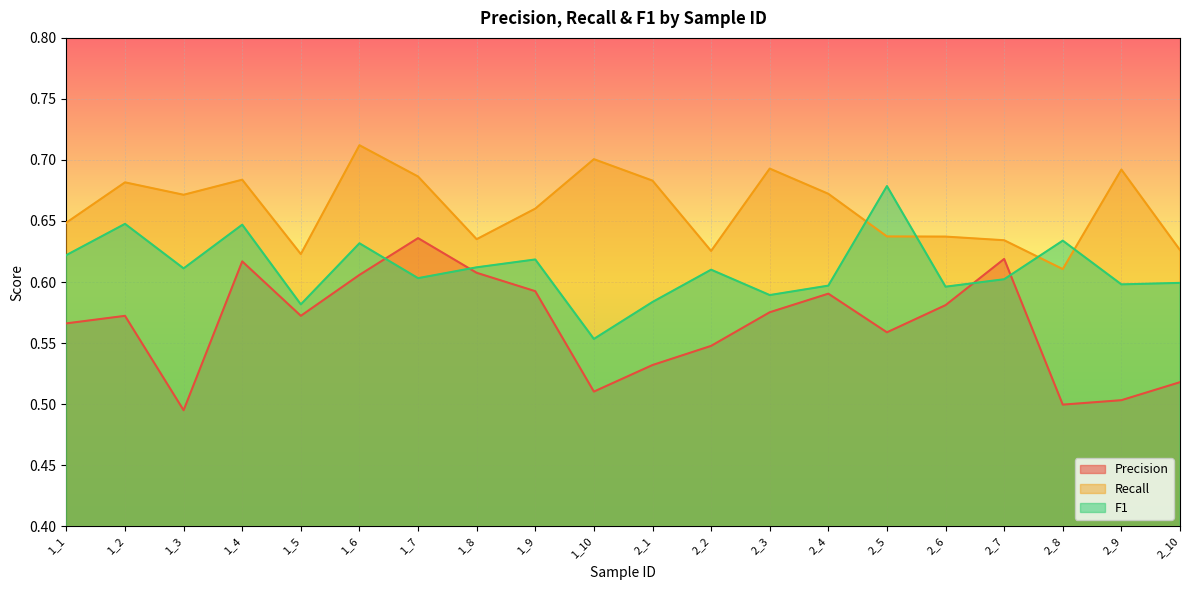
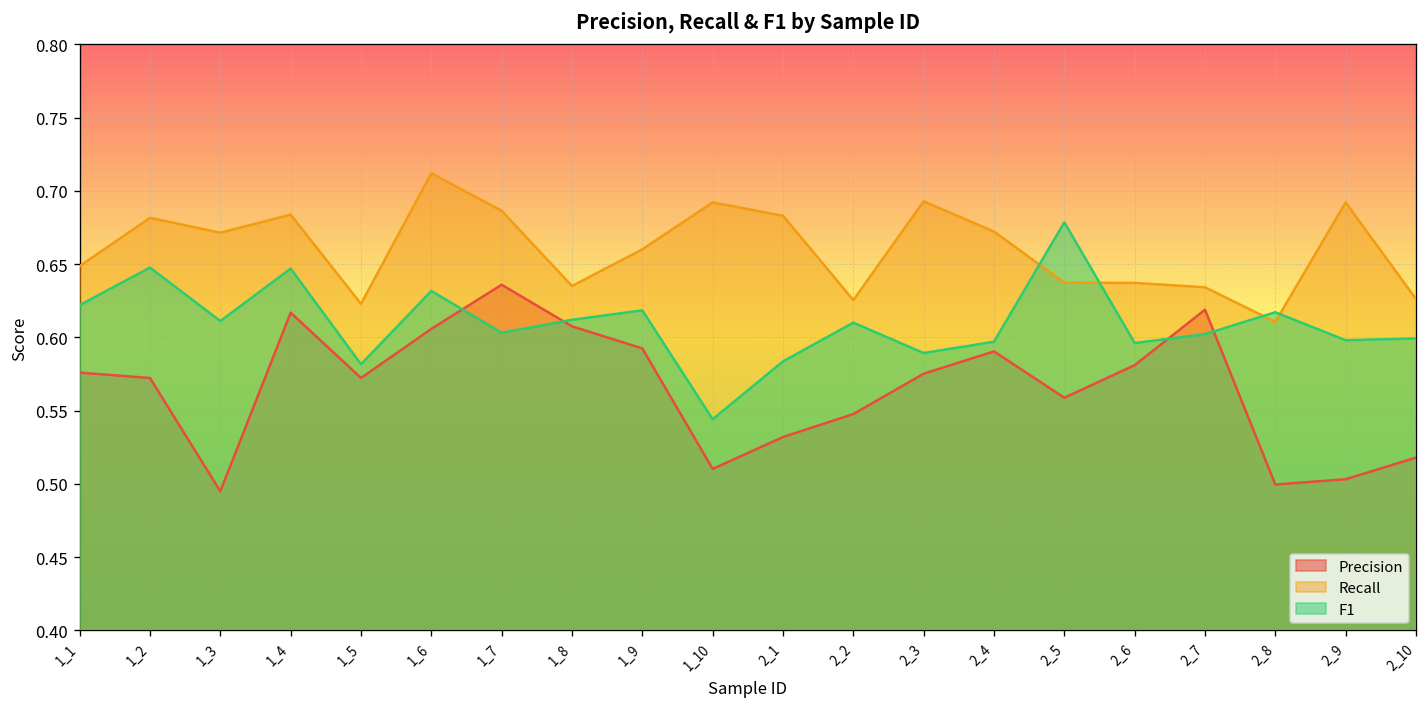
Precision, 1_1: 0.566 -> 0.576
Recall, 1_10: 0.701 -> 0.692
F1, 1_10: 0.553 -> 0.544
F1, 2_8: 0.634 -> 0.617
